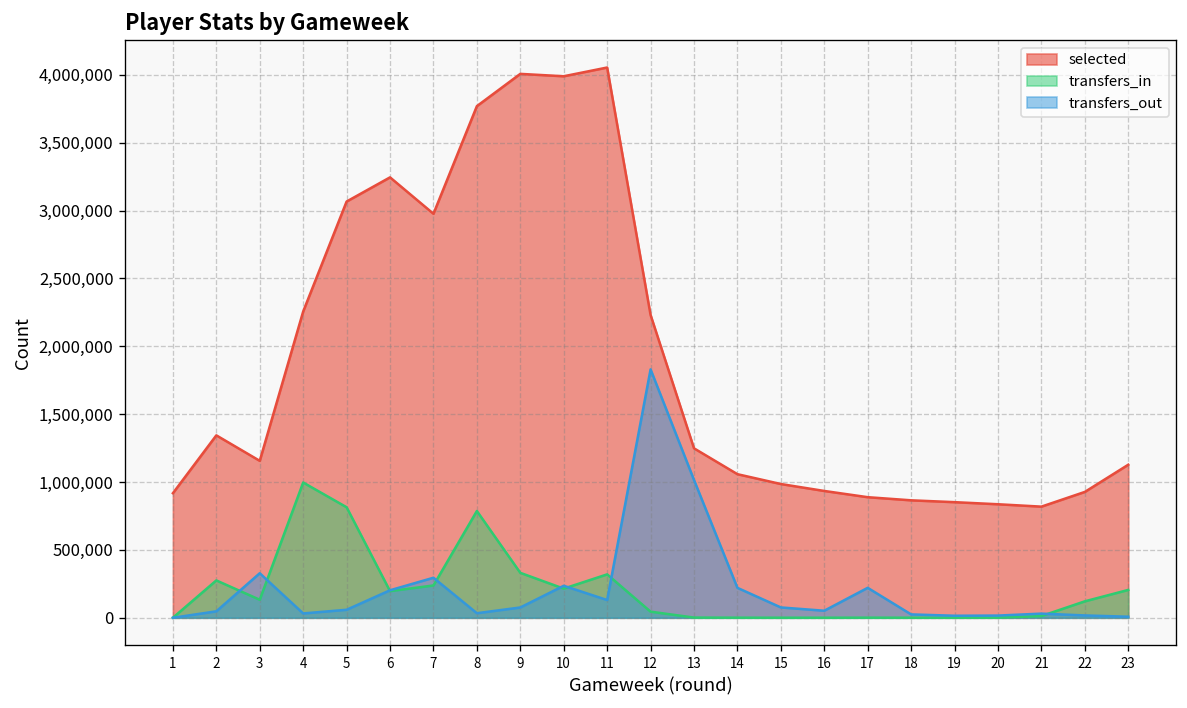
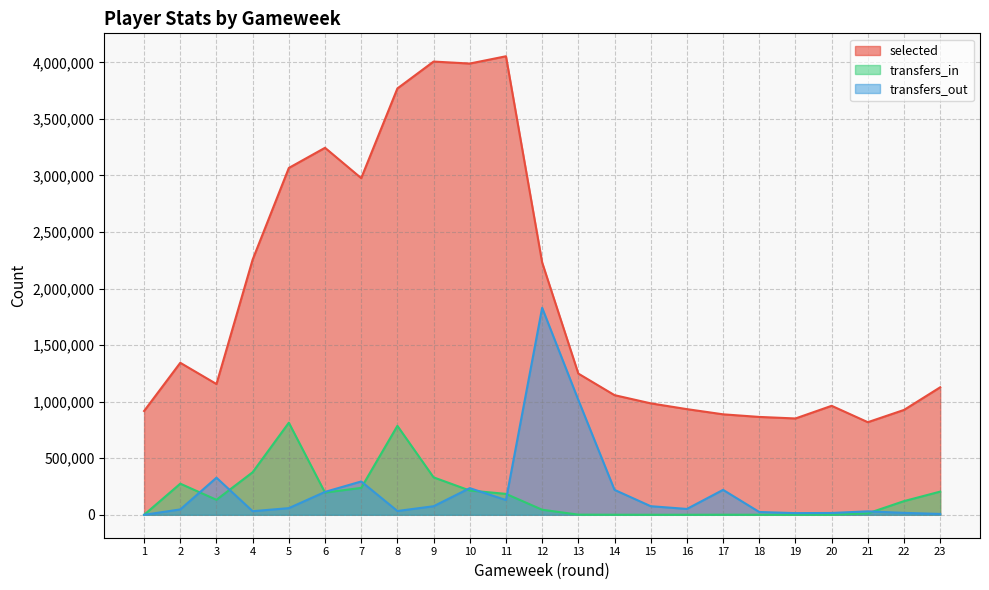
transfers_in, 4: 1,000,000 -> 380,000
transfers_in, 11: 320,000 -> 190,000
selected, 20: 840,000 -> 960,000
